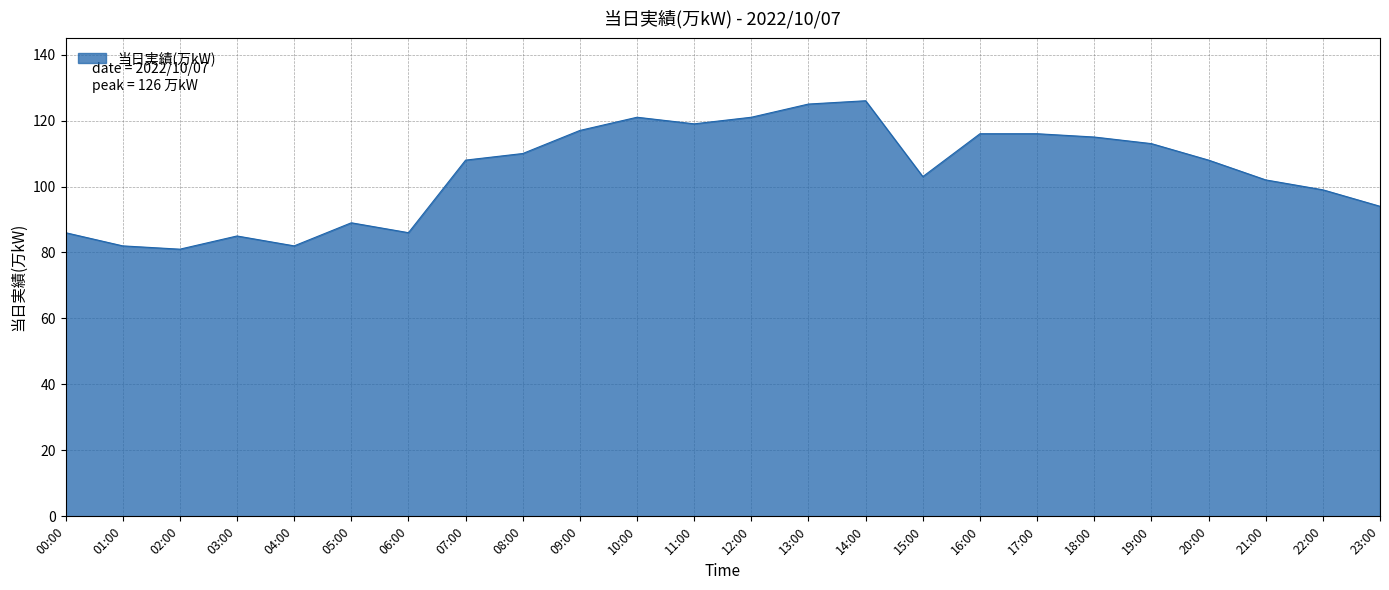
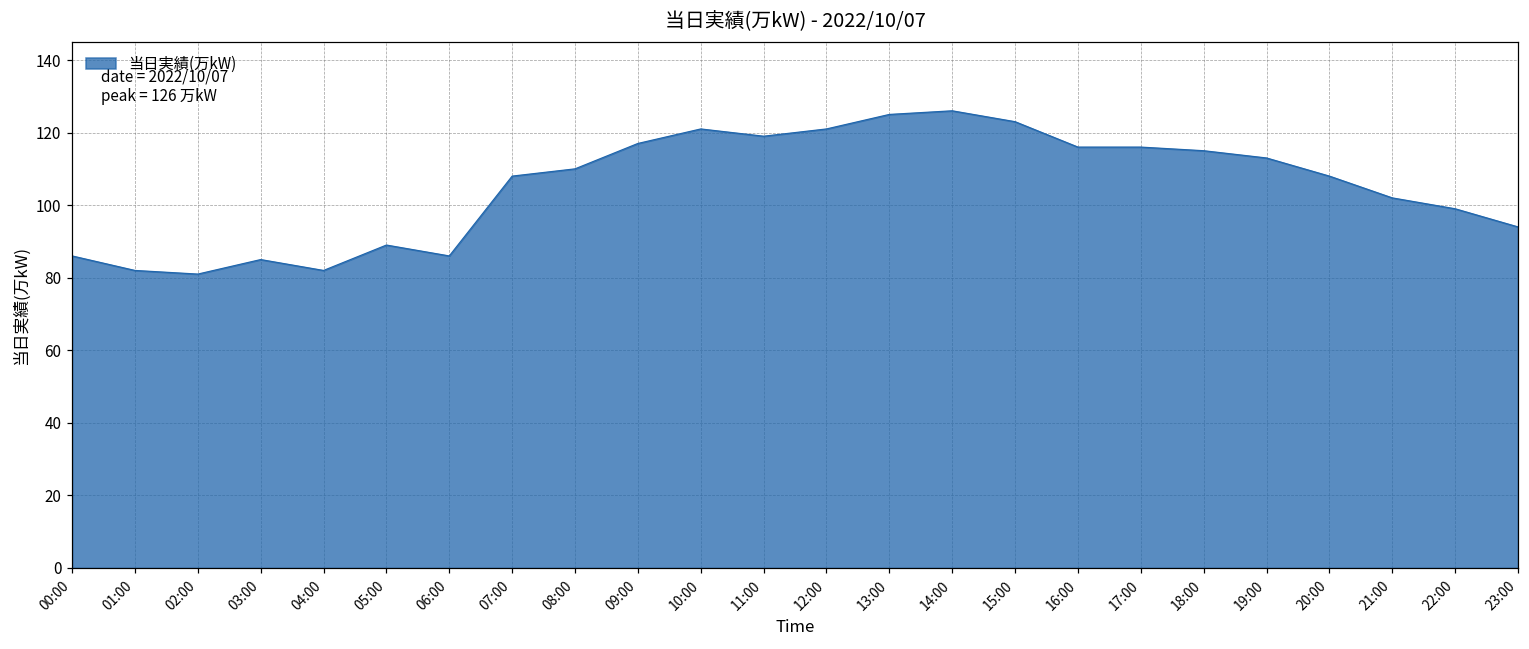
15:00: 103 -> 123
